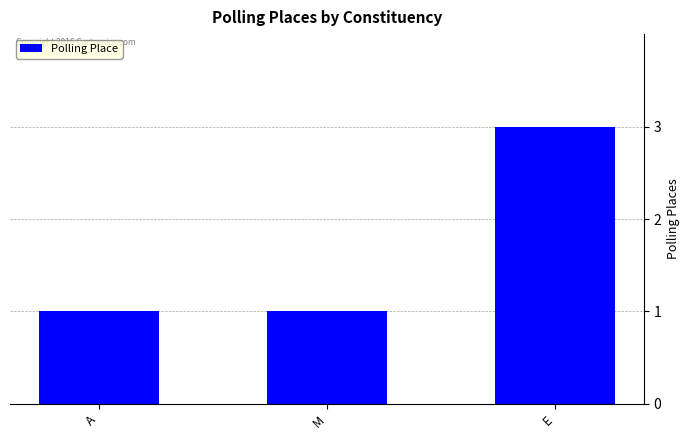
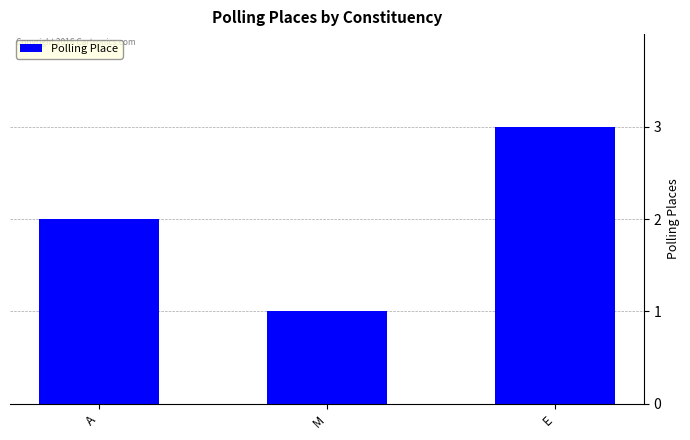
A: 1 -> 2
